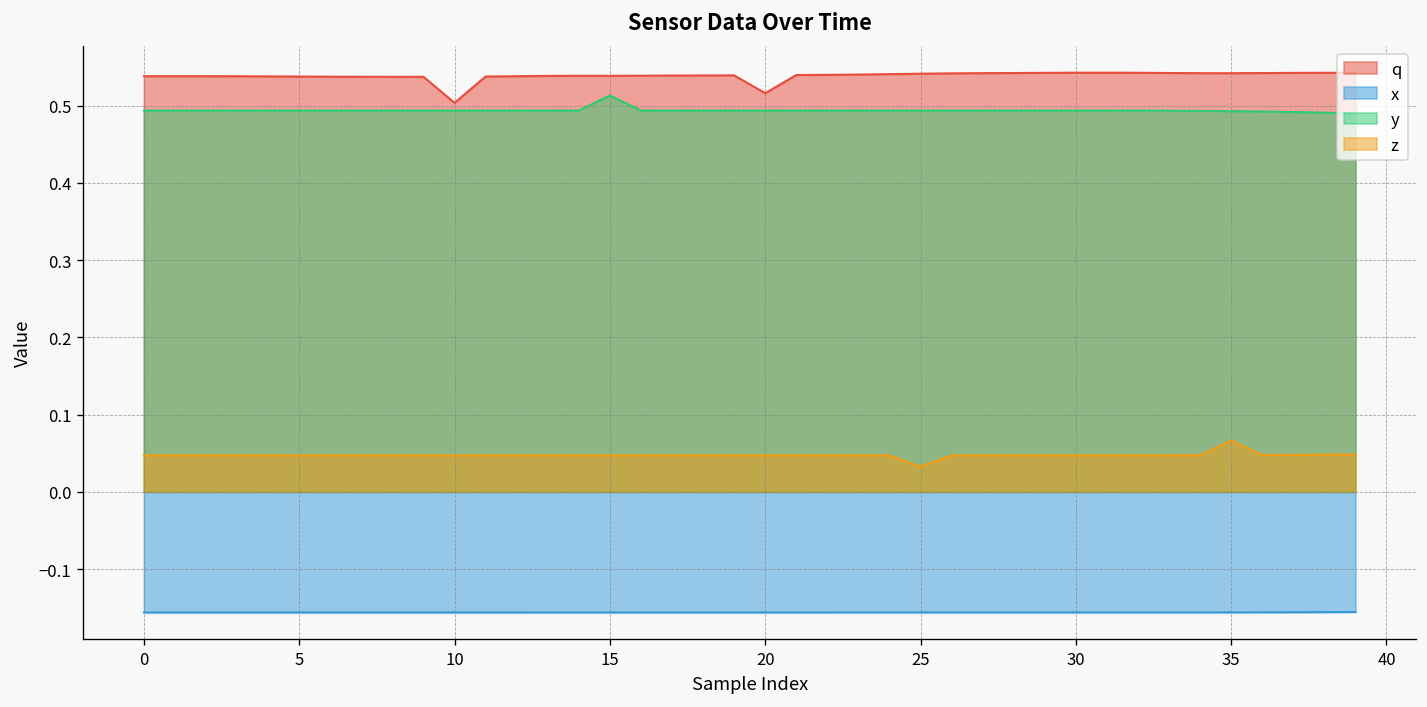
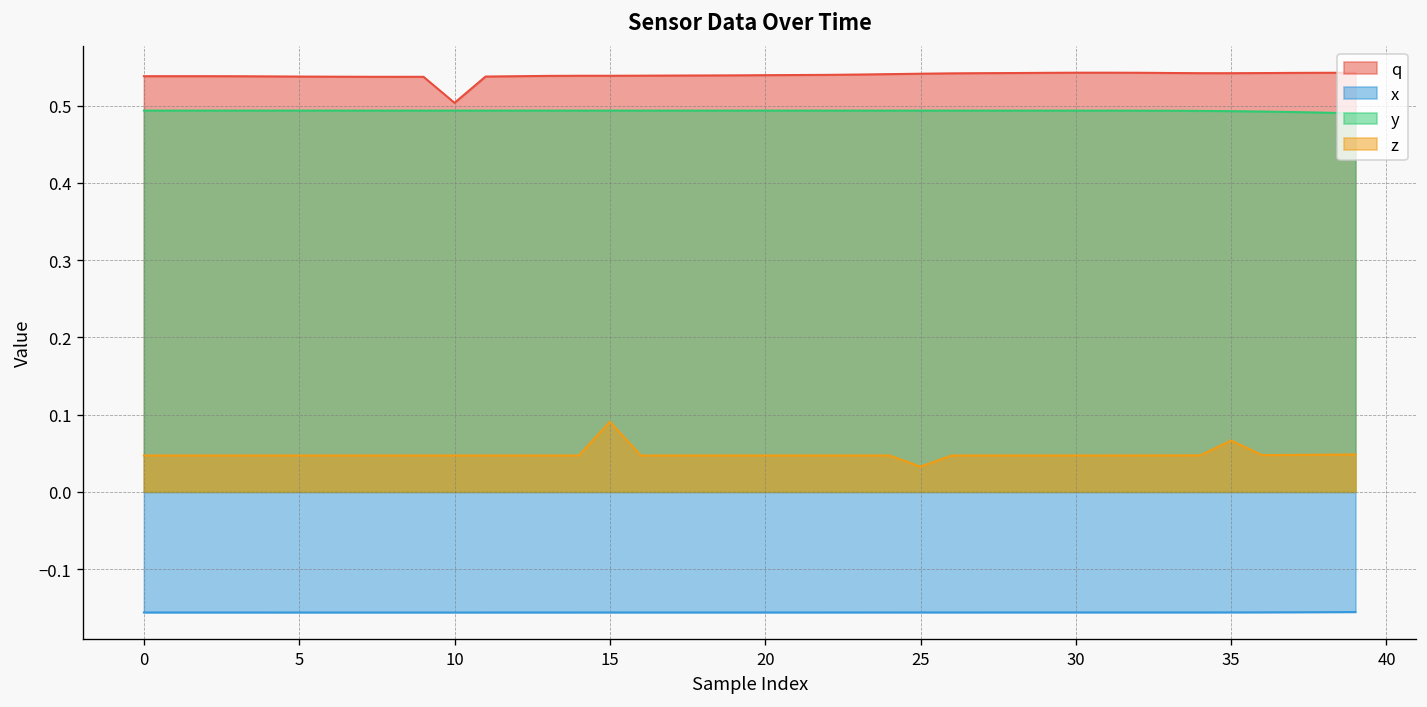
y, 15: 0.51 -> 0.49
z, 15: 0.05 -> 0.09
q, 20: 0.52 -> 0.54
